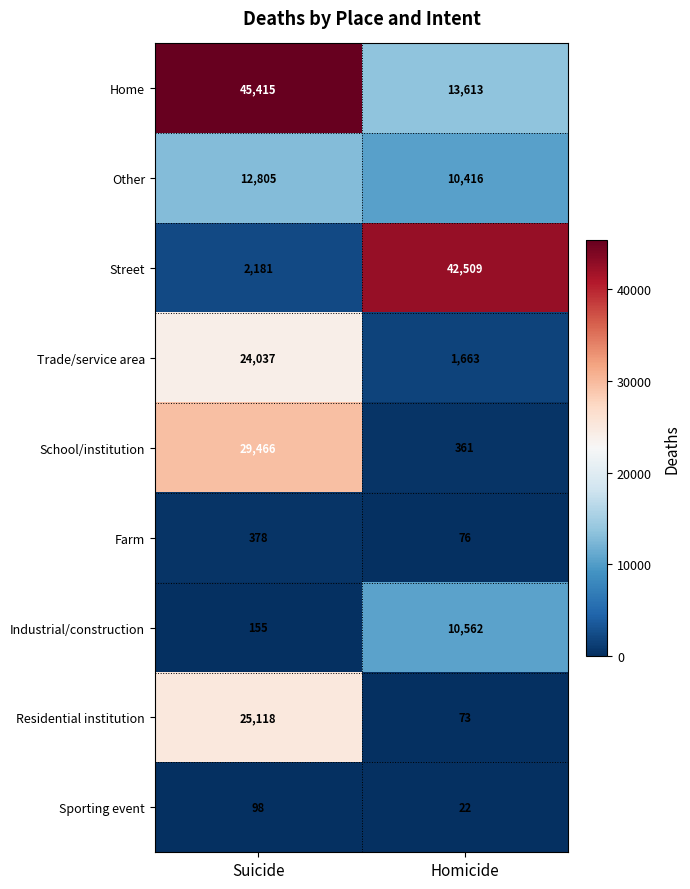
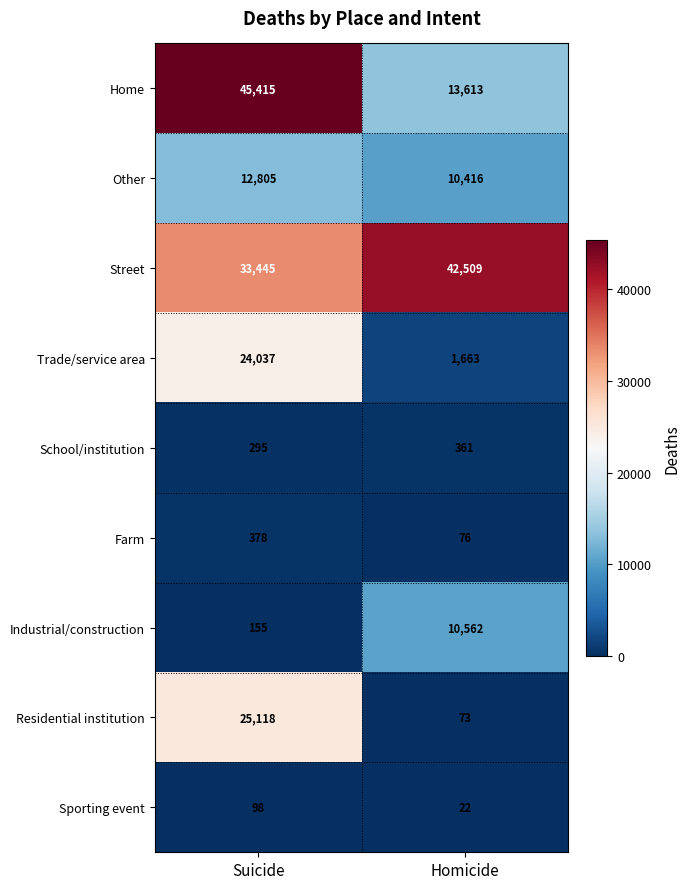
Street, Suicide: 2,181 -> 33,445
School/institution, Suicide: 29,466 -> 295
